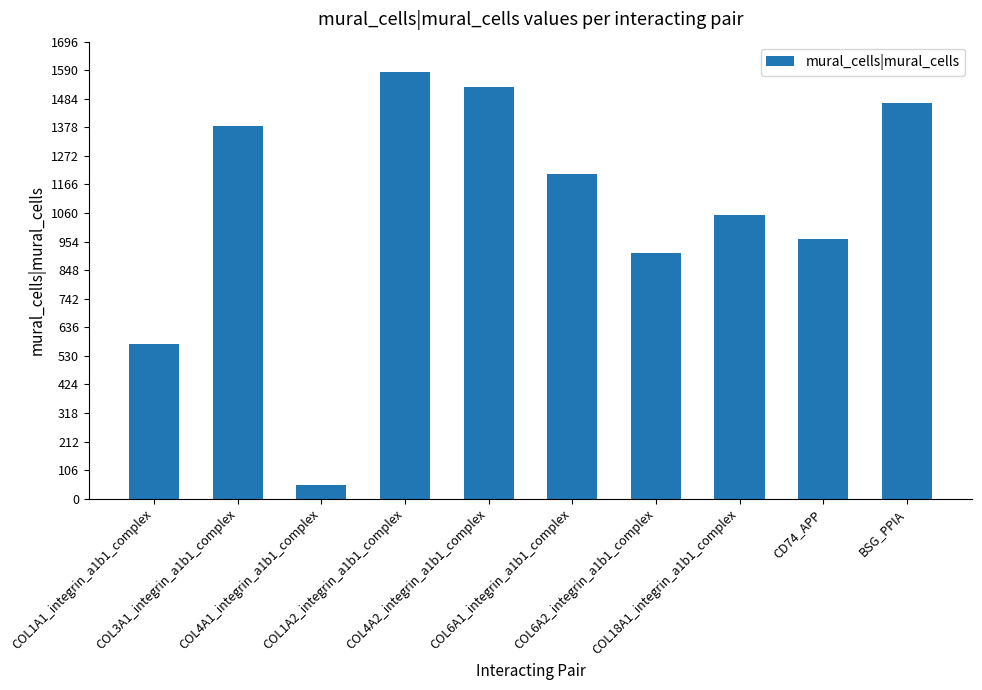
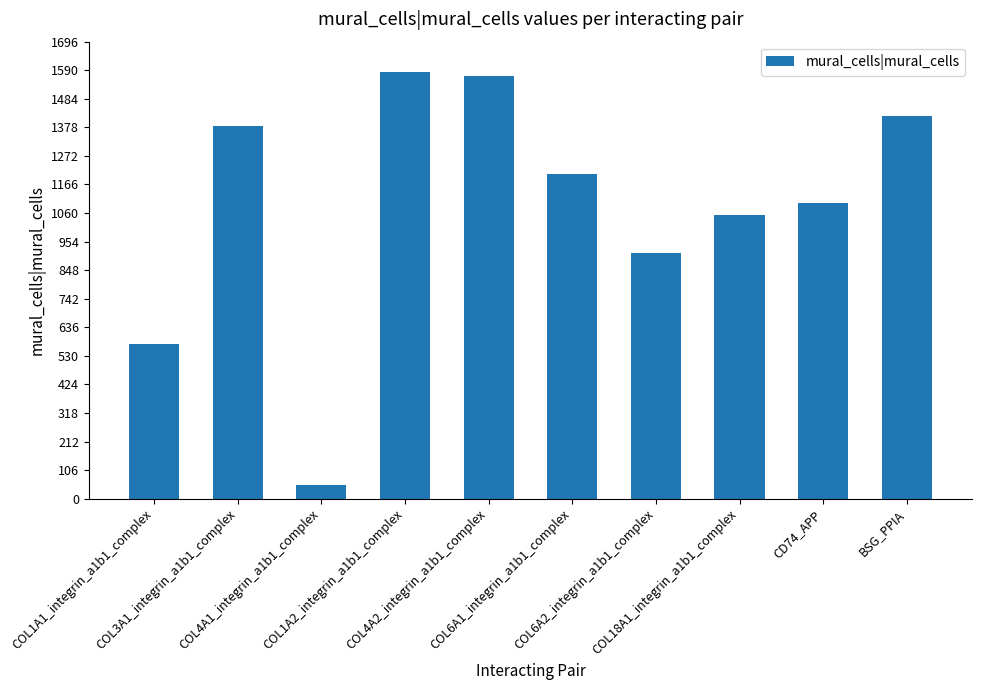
COL4A2_integrin_a1b1_complex: 1530 -> 1570
CD74_APP: 960 -> 1100
BSG_PPIA: 1470 -> 1420
